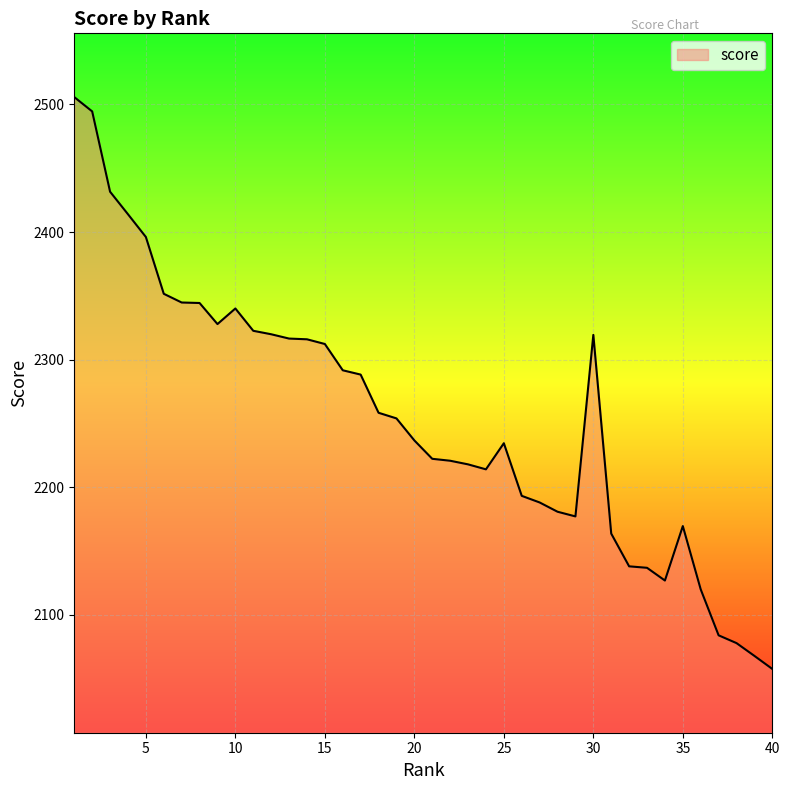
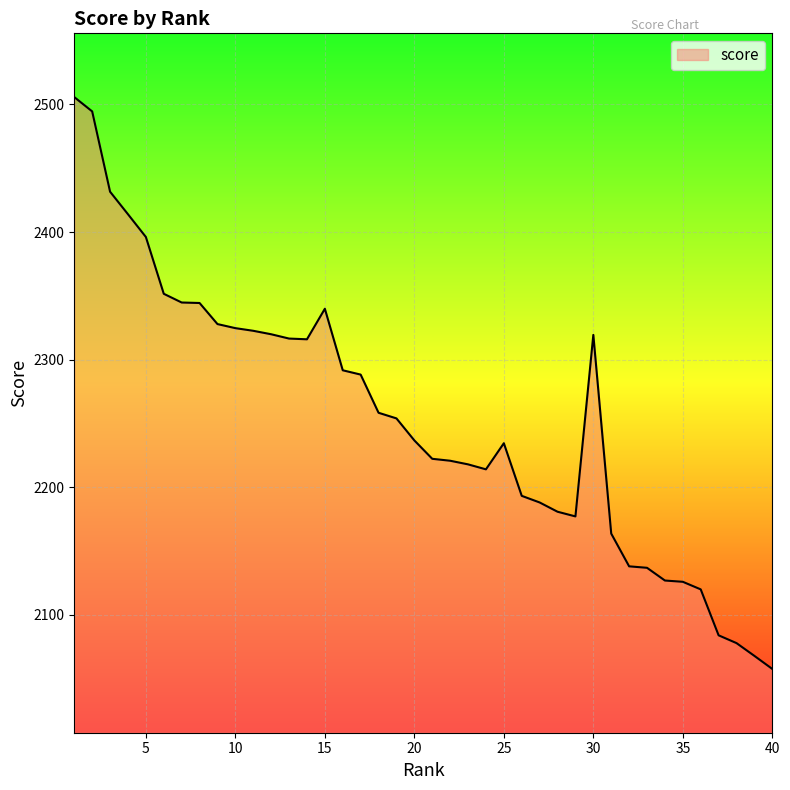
10: 2340 -> 2325
15: 2312 -> 2340
35: 2169 -> 2126
